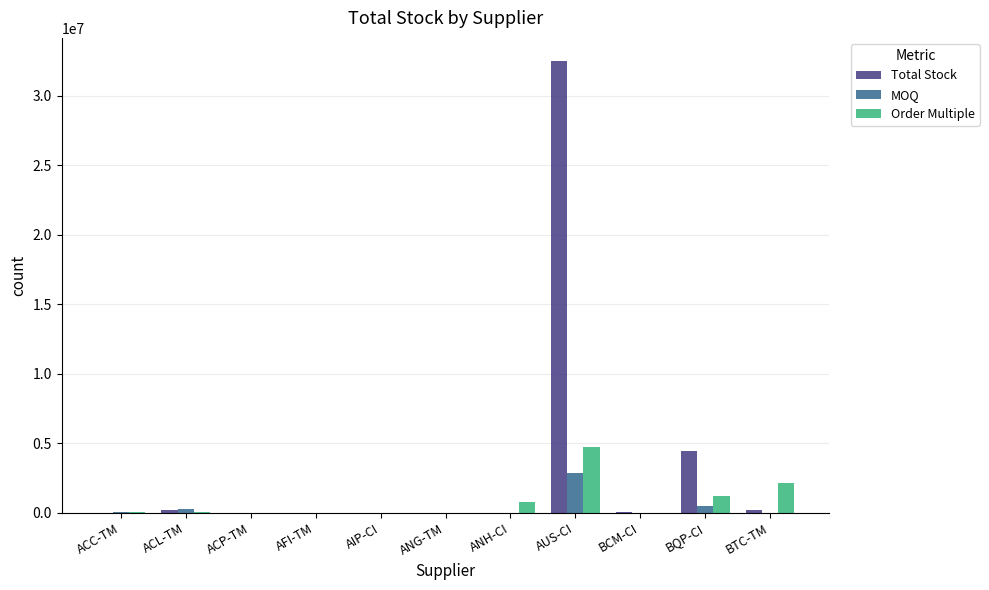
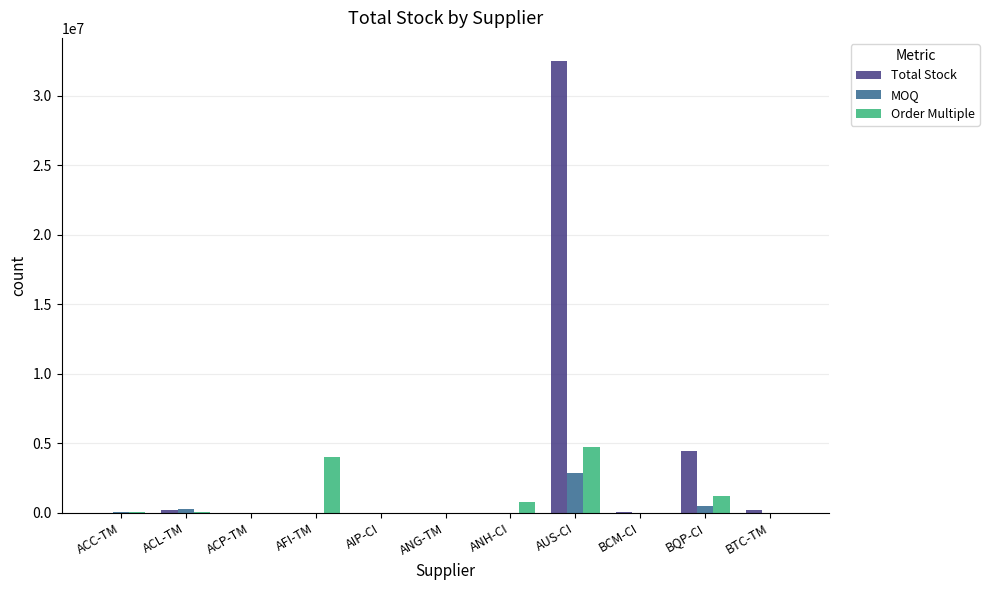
Order Multiple, AFI-TM: 0 -> 4000000
Order Multiple, BTC-TM: 2200000 -> 0
